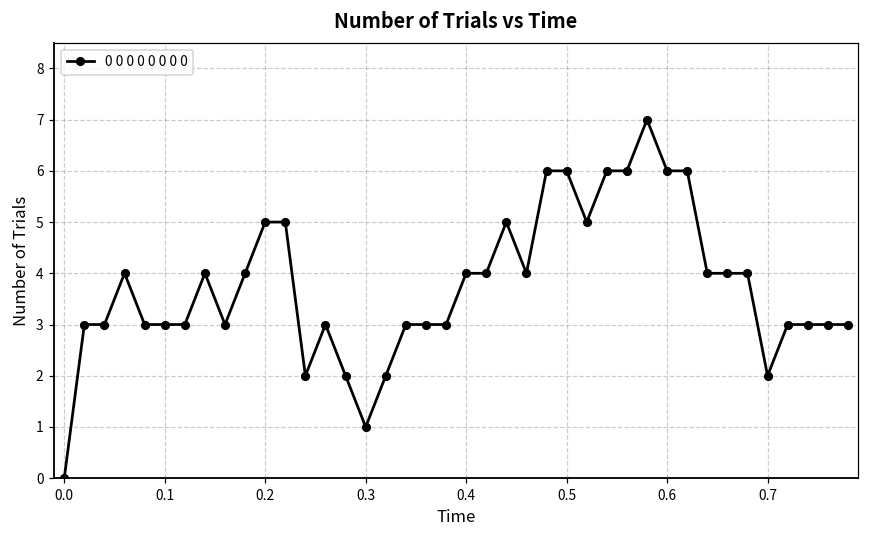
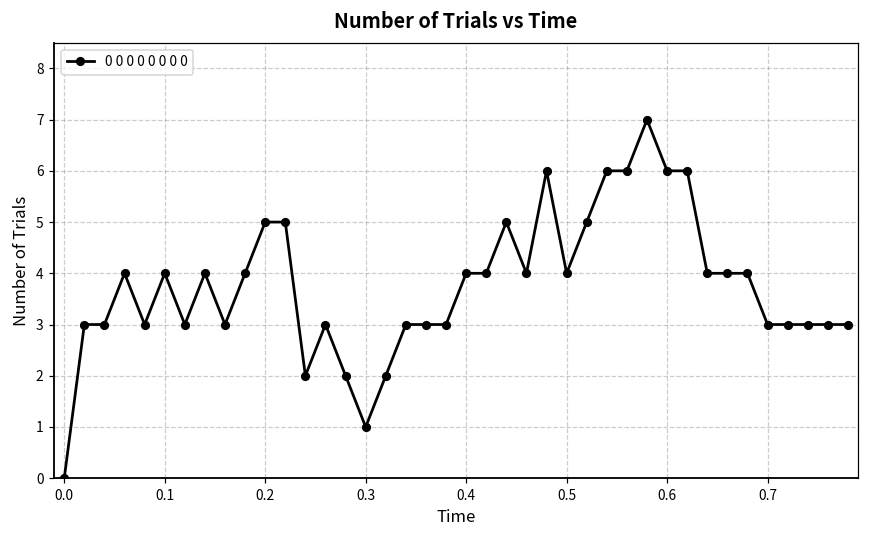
0.1: 3 -> 4
0.5: 6 -> 4
0.7: 2 -> 3
